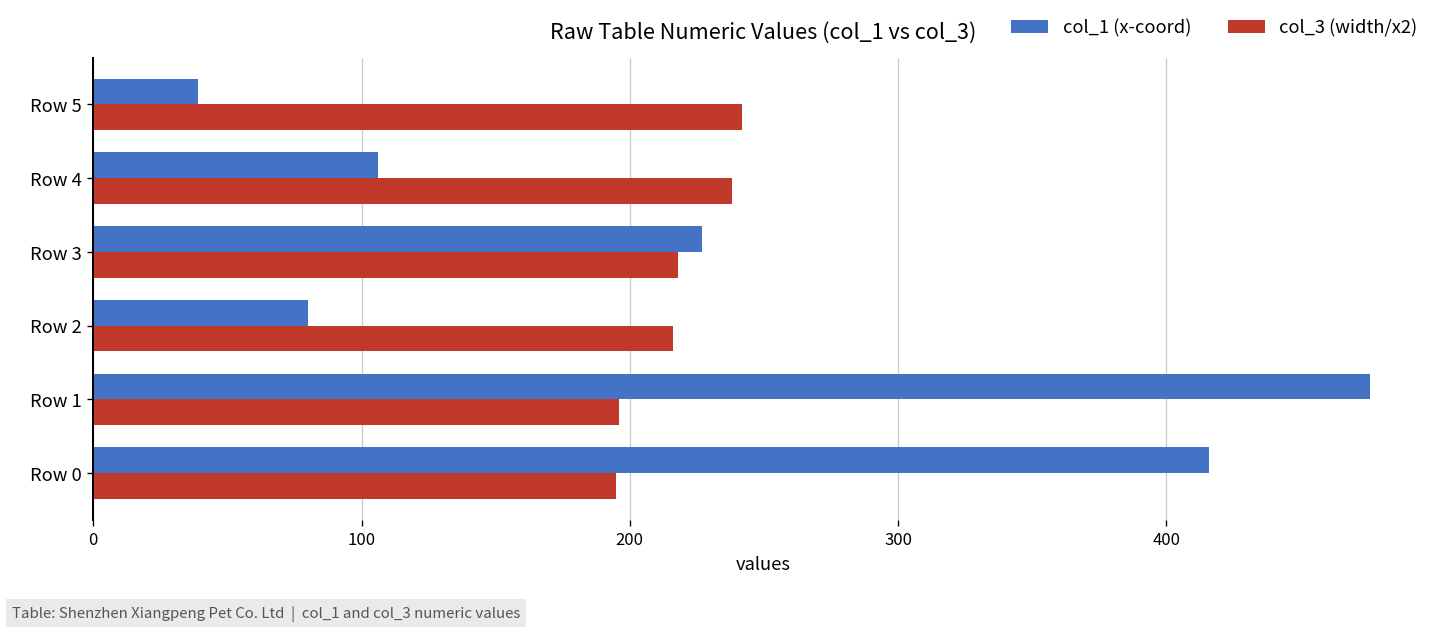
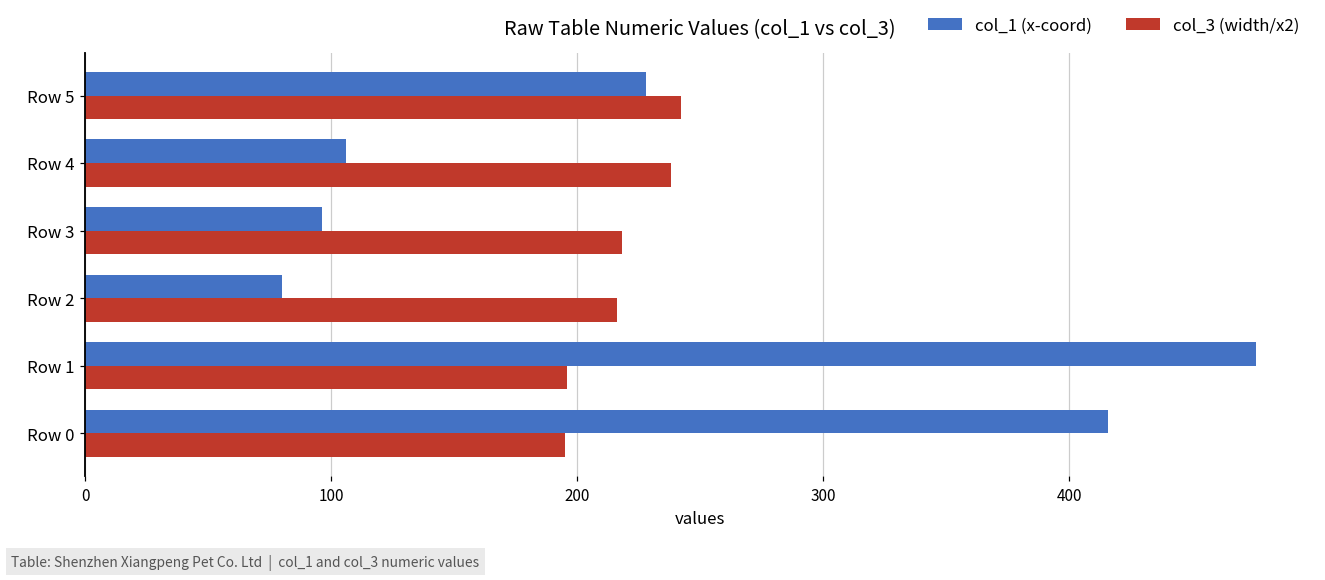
col_1 (x-coord), Row 5: 39 -> 228
col_1 (x-coord), Row 3: 227 -> 96
